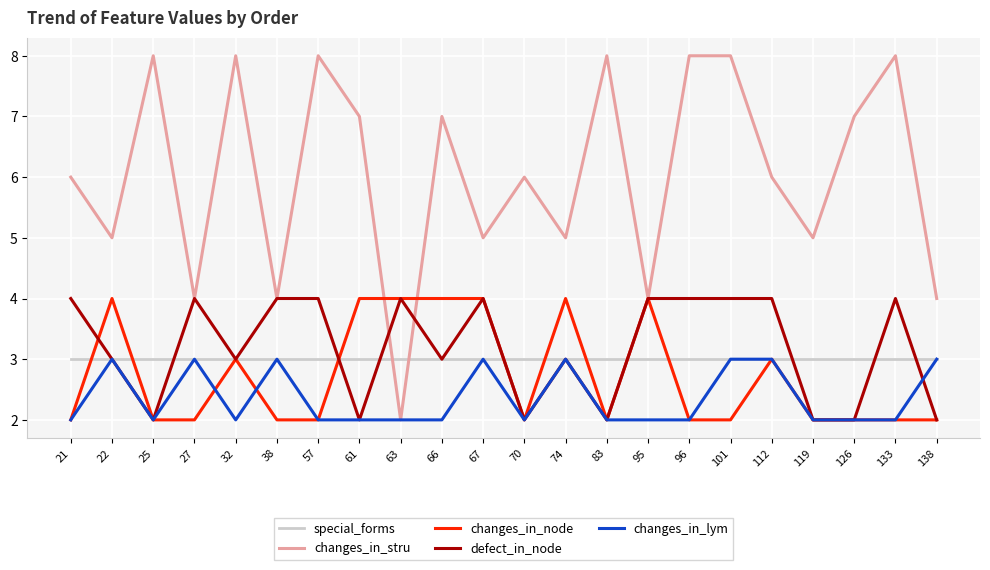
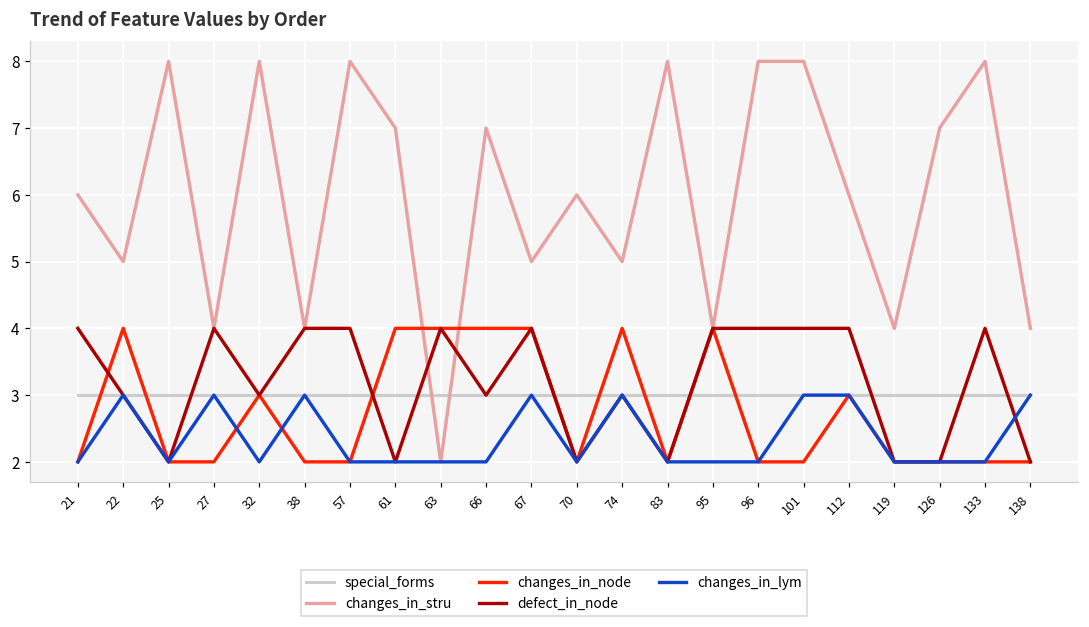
changes_in_stru, 119: 5 -> 4
